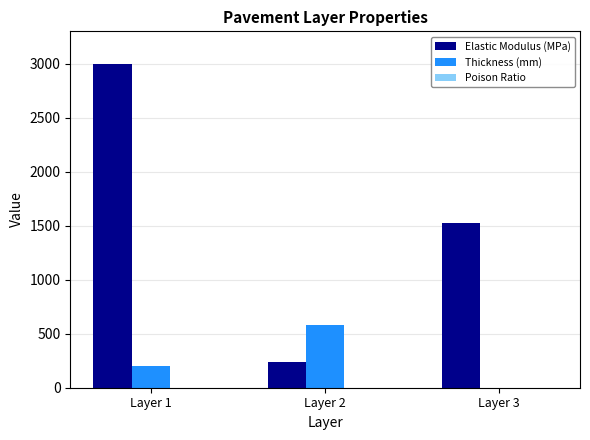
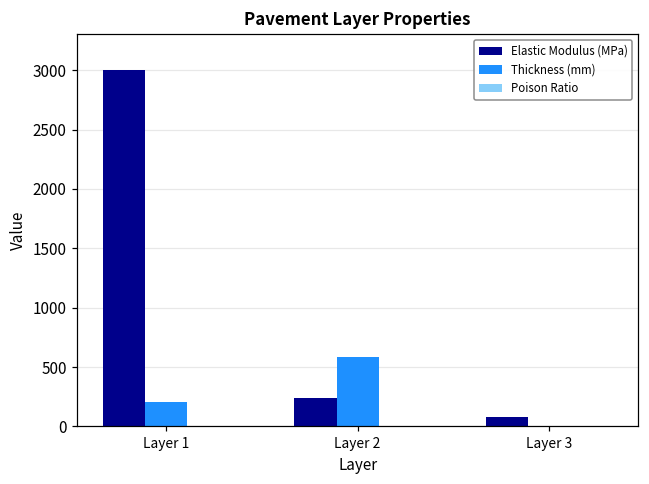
Elastic Modulus (MPa), Layer 3: 1520 -> 80
